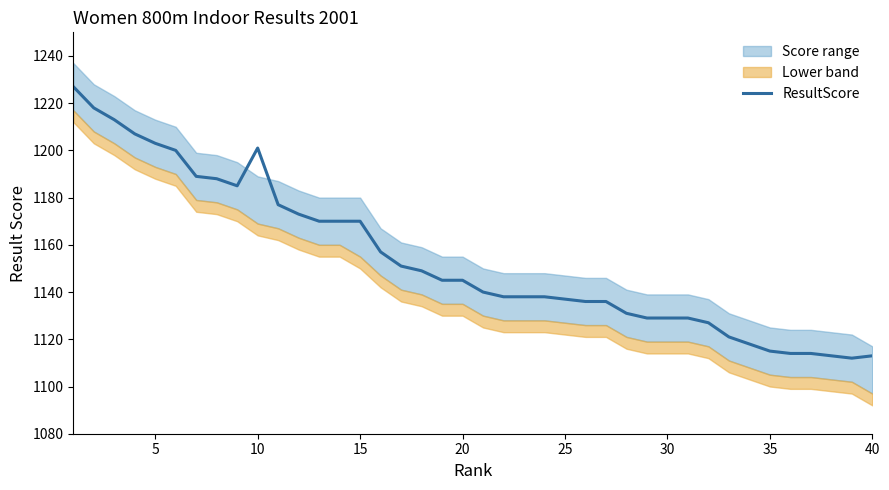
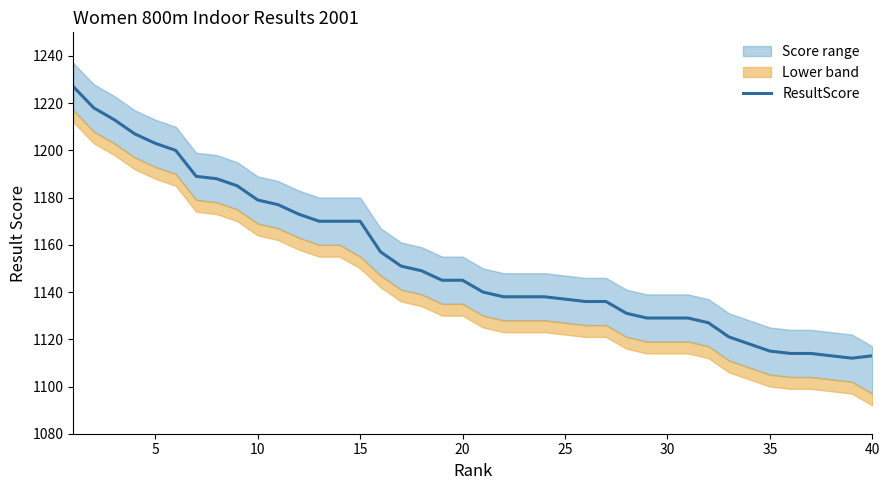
ResultScore, 10: 1201 -> 1179
